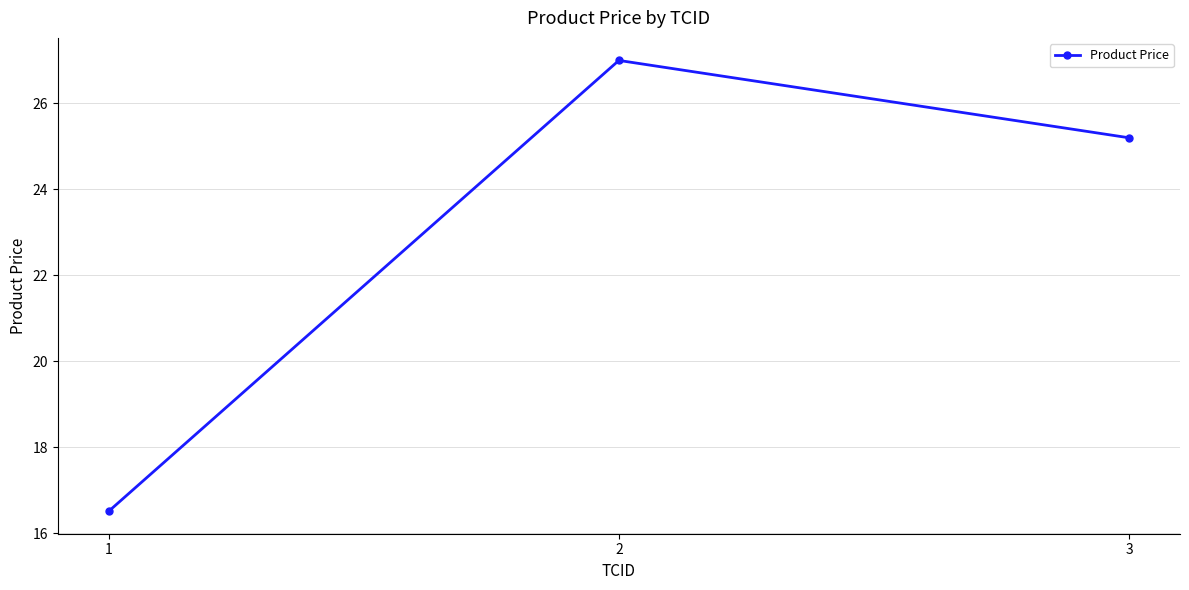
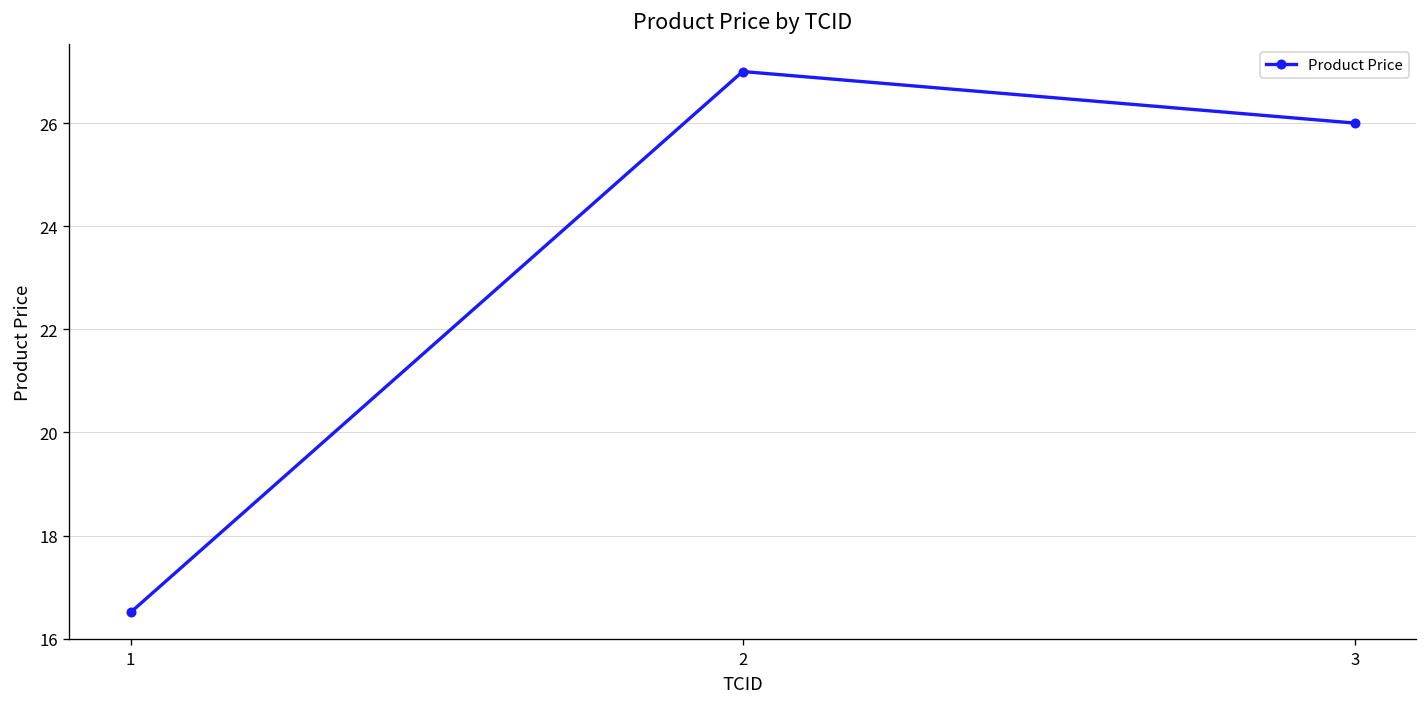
3: 25.2 -> 26.0
